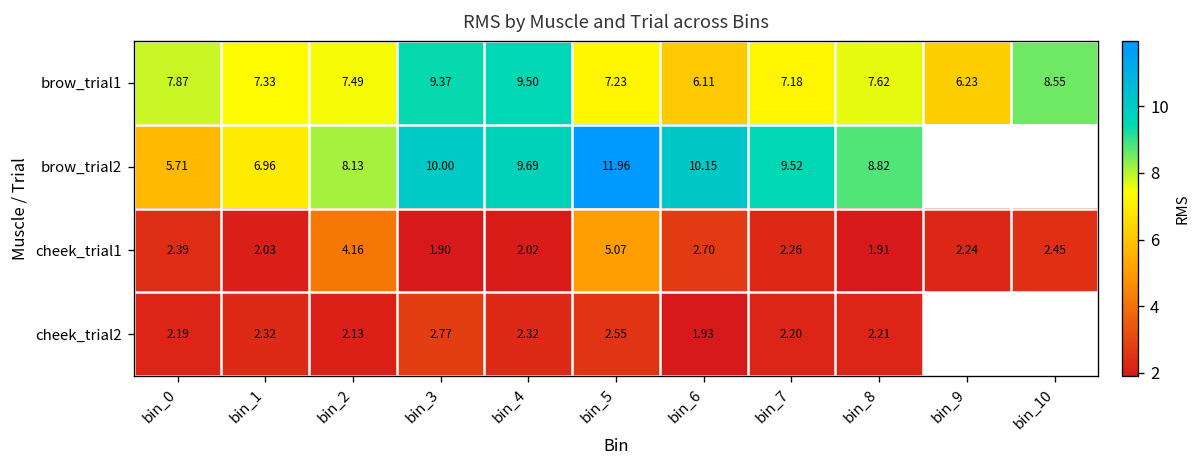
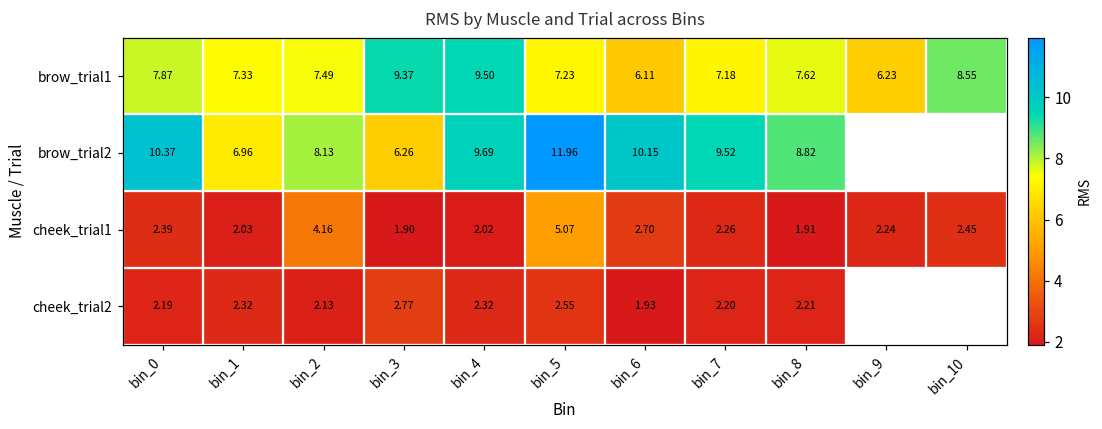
brow_trial2, bin_0: 5.71 -> 10.37
brow_trial2, bin_3: 10.00 -> 6.26
